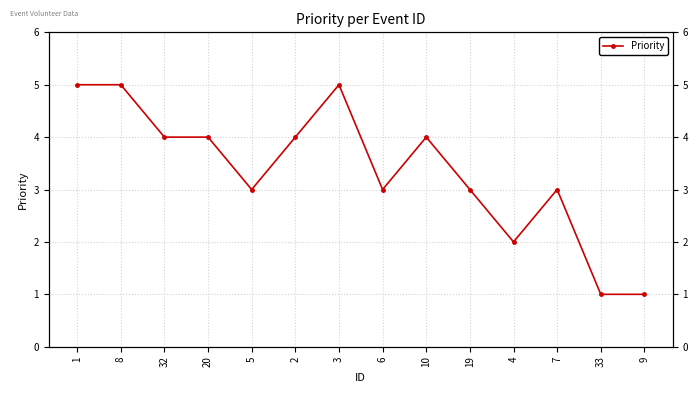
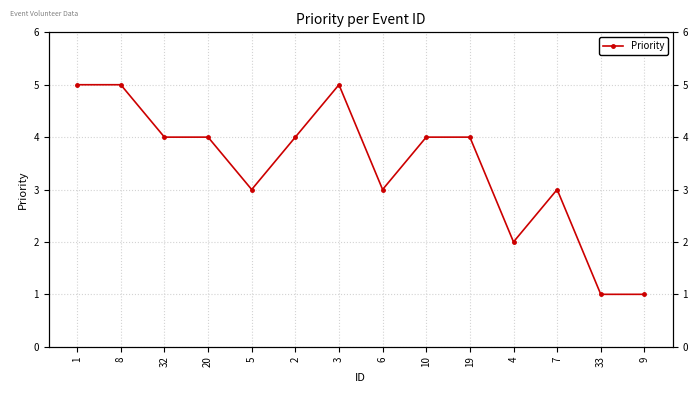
19: 3 -> 4
